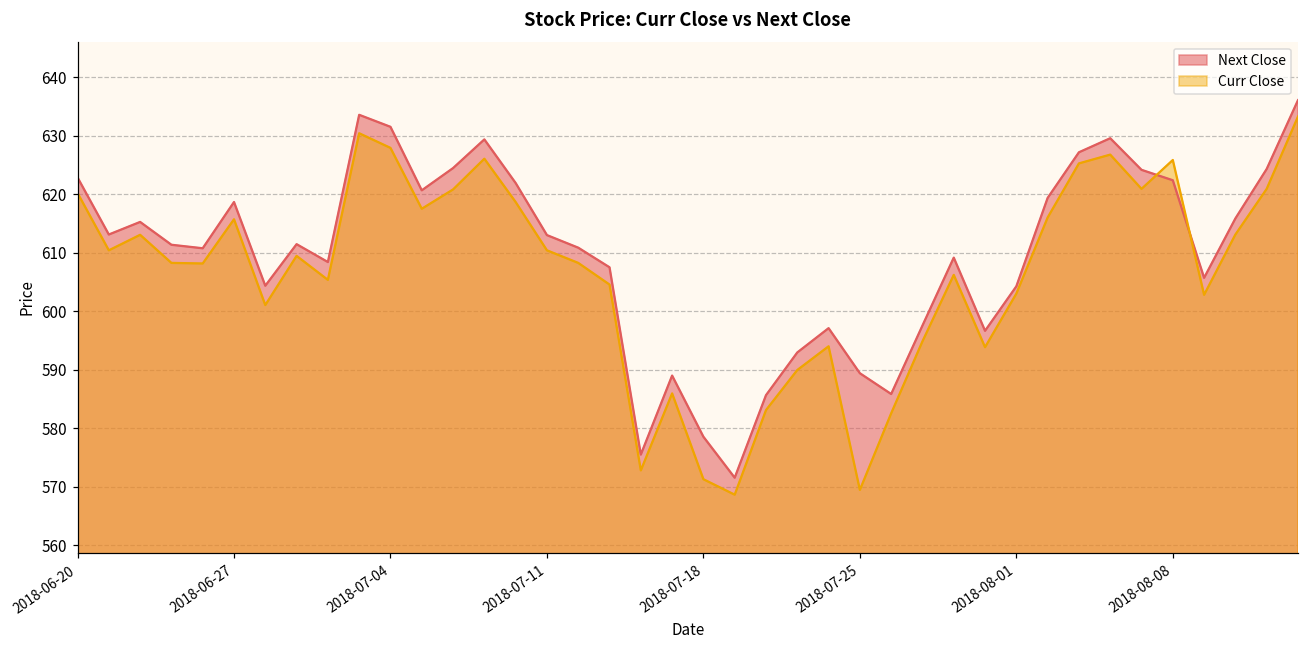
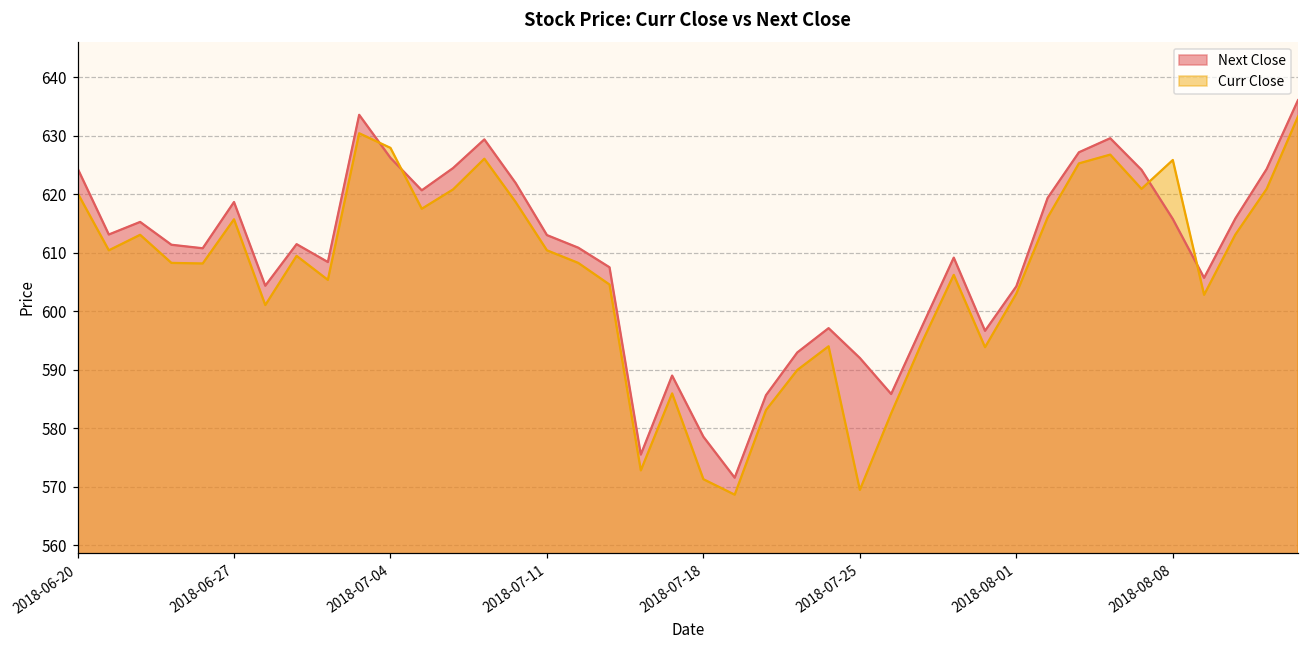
Next Close, 2018-06-20: 623 -> 624
Next Close, 2018-07-04: 632 -> 626
Next Close, 2018-07-25: 589 -> 592
Next Close, 2018-08-08: 622 -> 616
